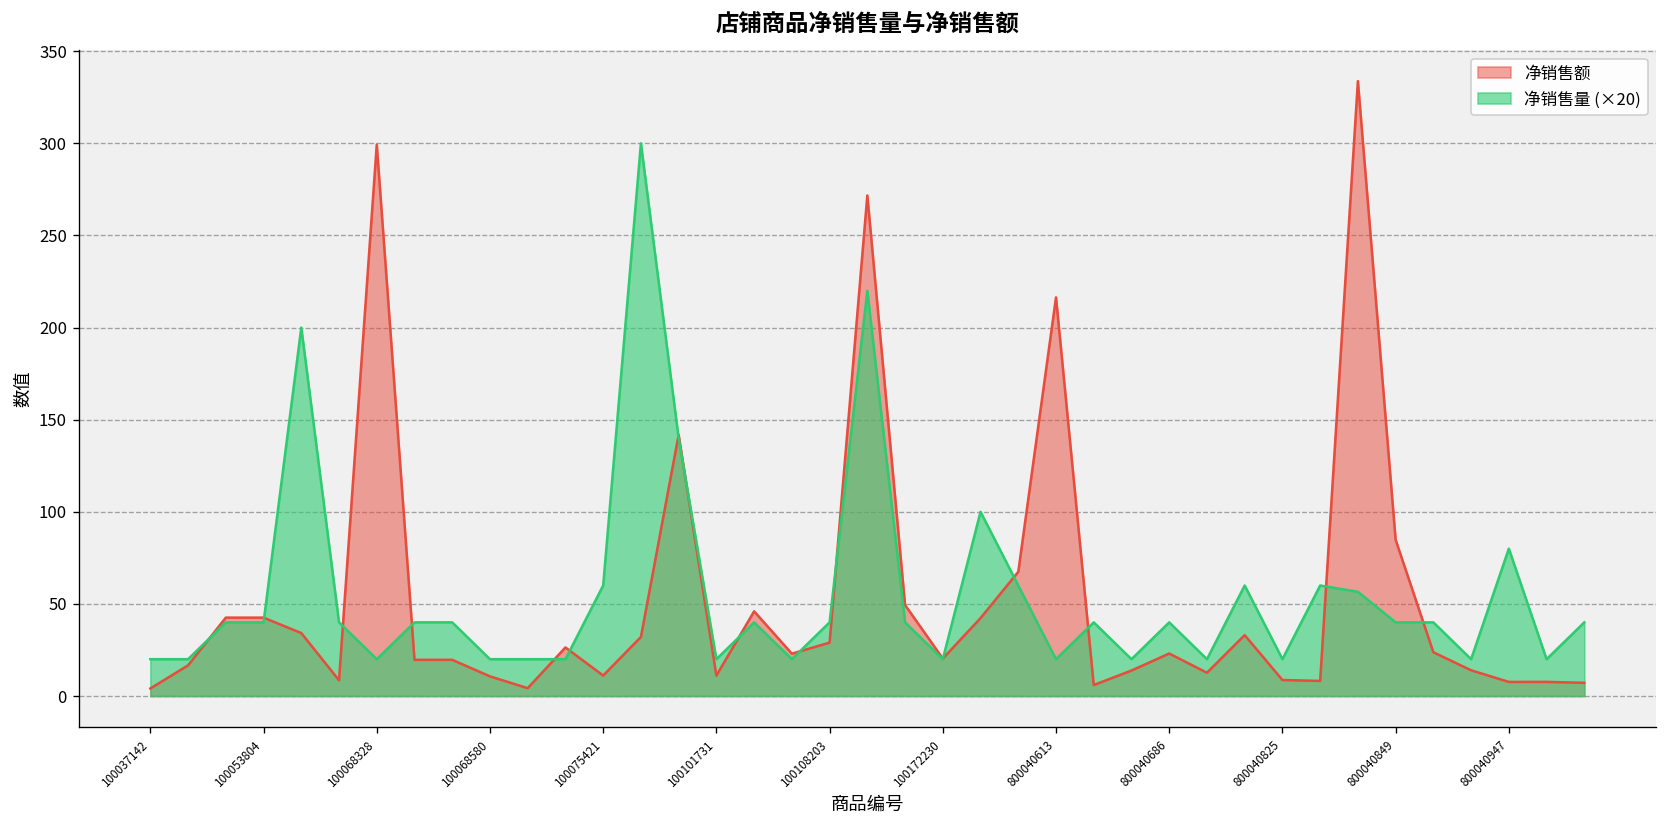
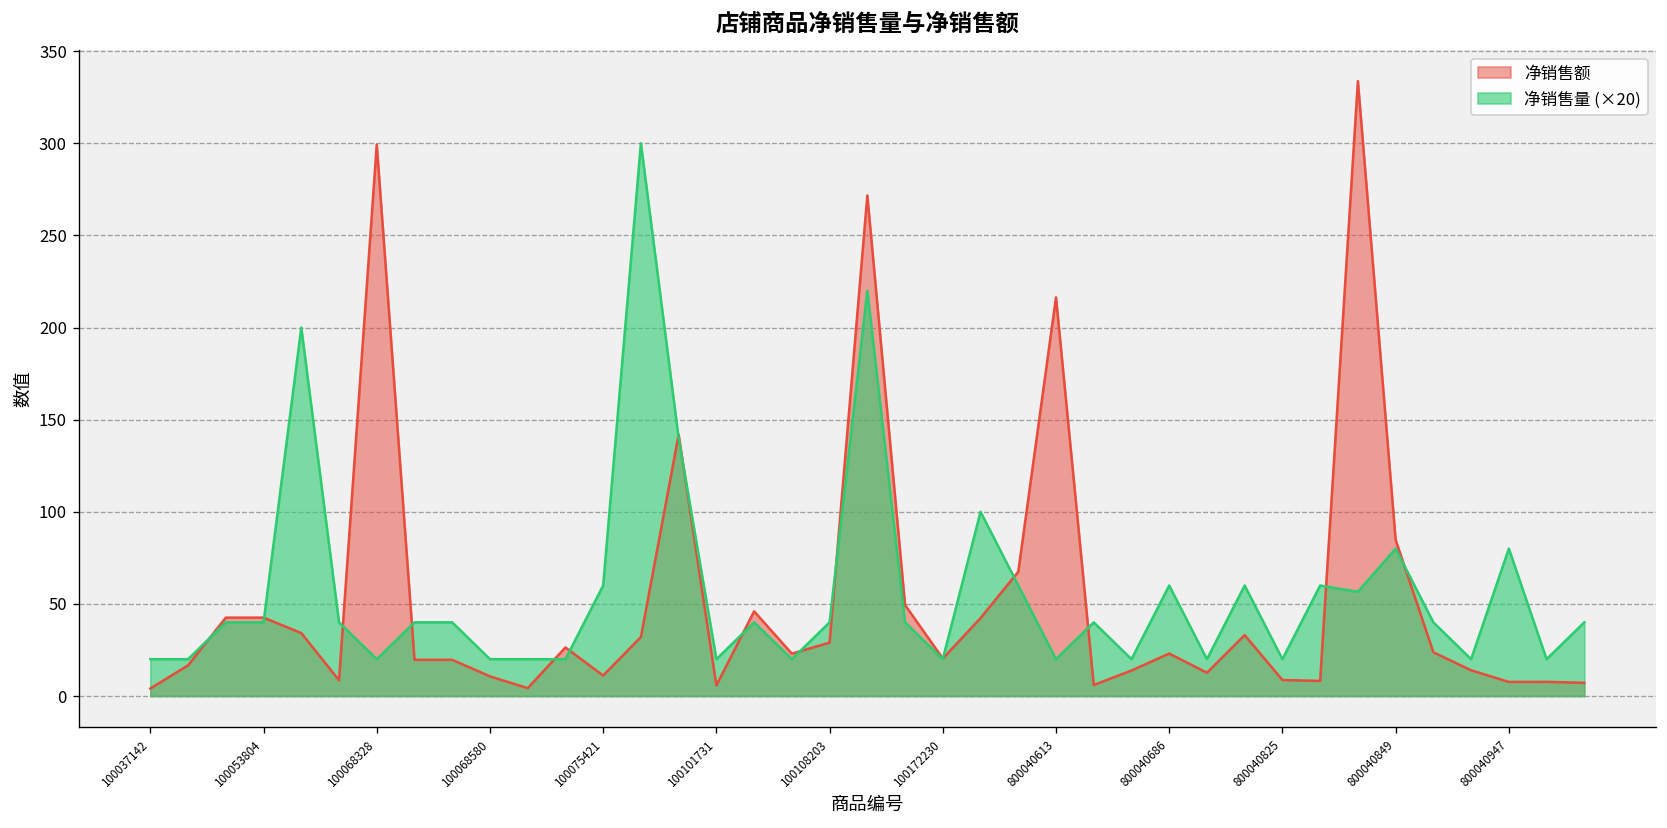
净销售额, 100101731: 11 -> 6
净销售量 (×20), 800040686: 40 -> 60
净销售量 (×20), 800040849: 40 -> 80
